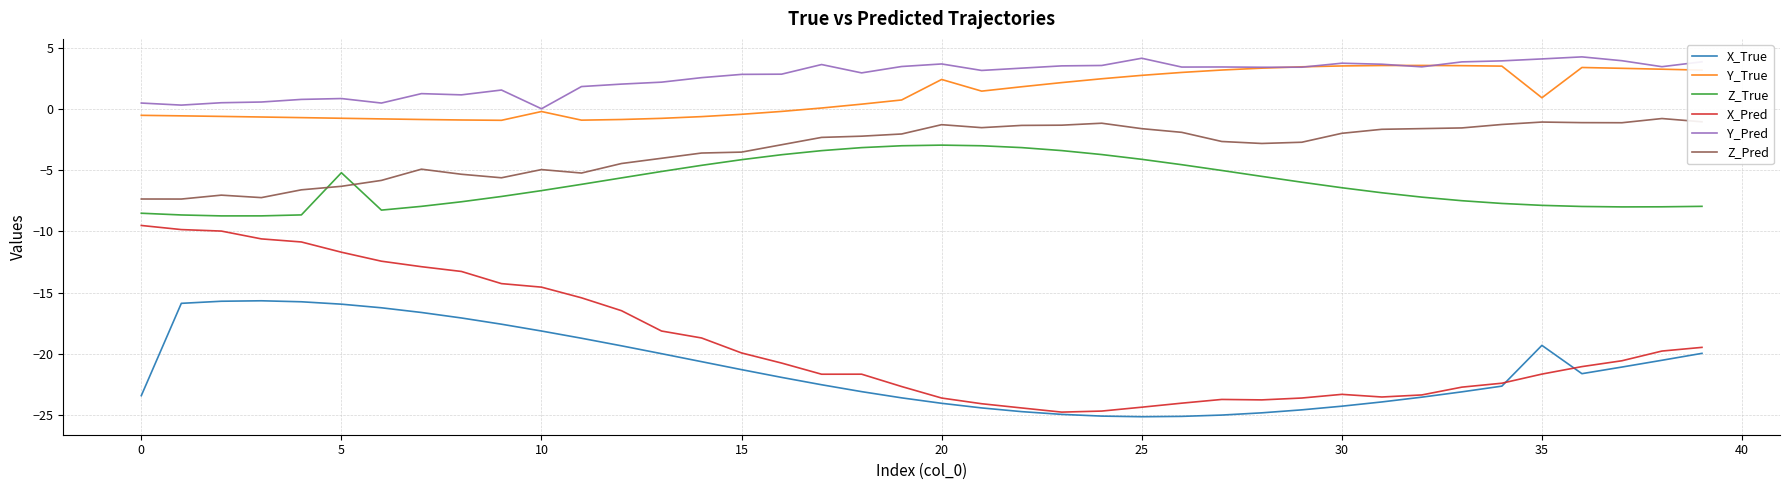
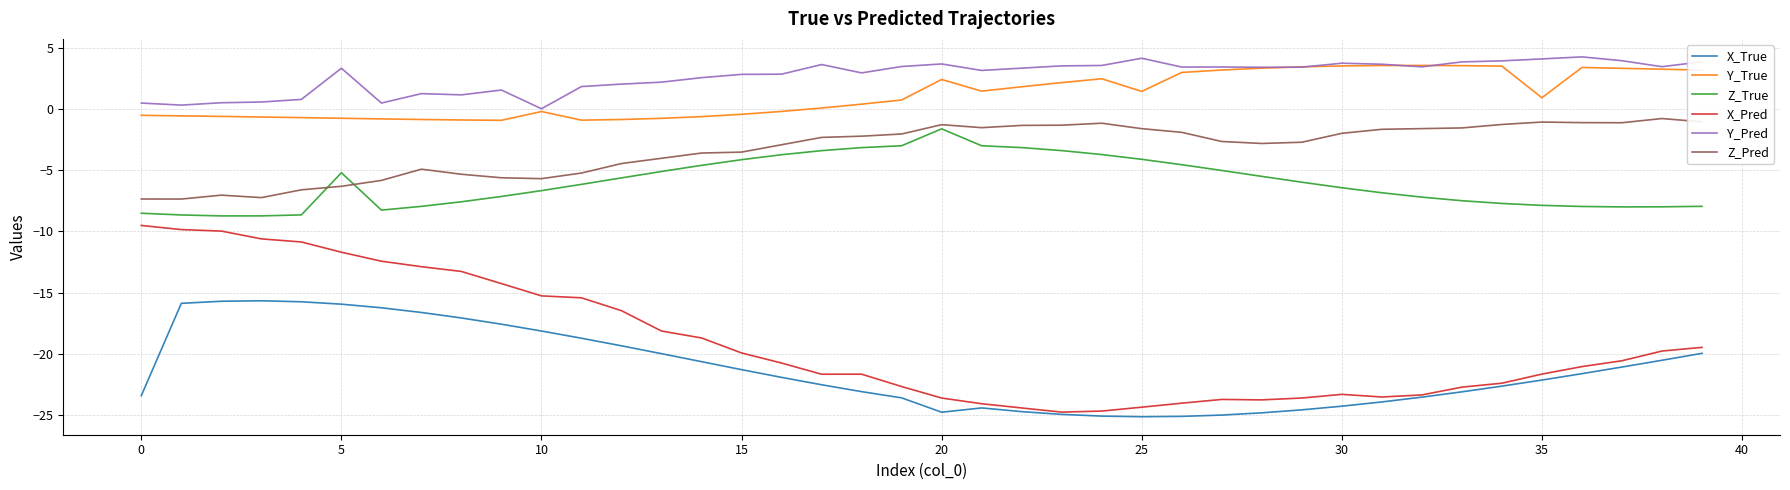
Y_Pred, 5: 0.8 -> 3.3
X_Pred, 10: -14.6 -> -15.3
Z_Pred, 10: -5.0 -> -5.7
X_True, 20: -24.0 -> -24.8
Z_True, 20: -3.0 -> -1.6
Y_True, 25: 2.7 -> 1.4
X_True, 35: -19.3 -> -22.1
